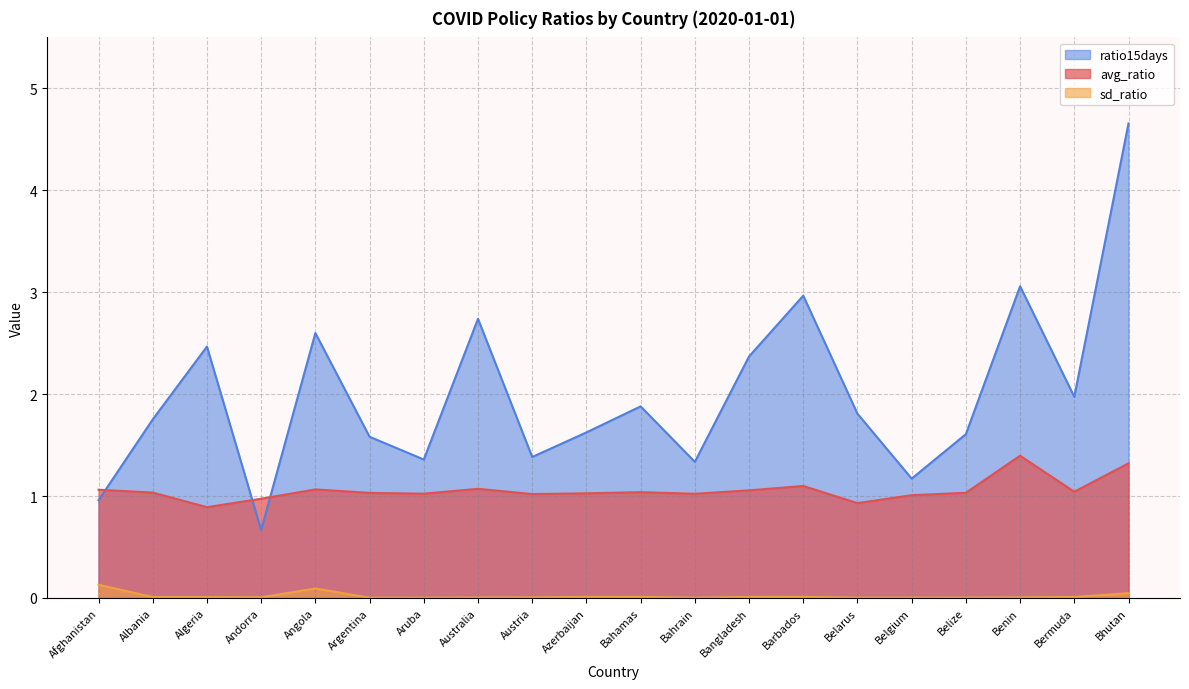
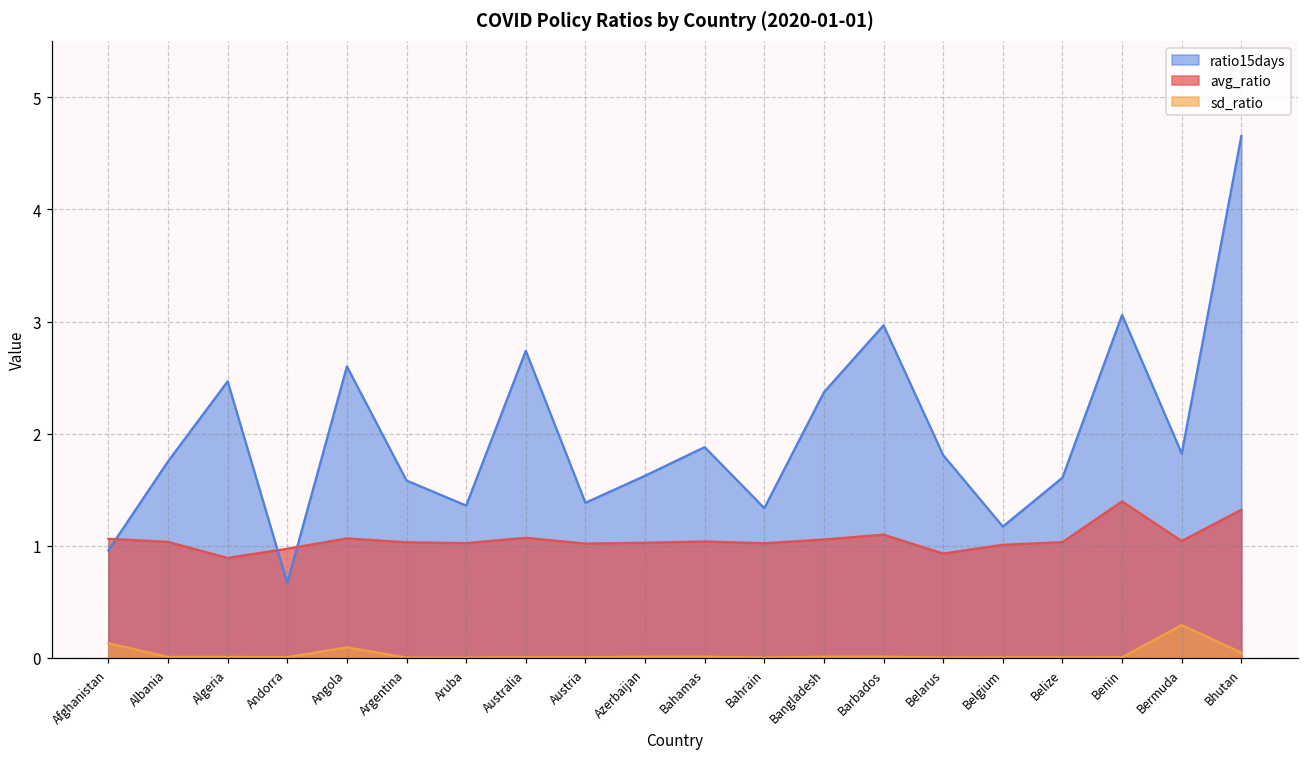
ratio15days, Bermuda: 1.97 -> 1.82
sd_ratio, Bermuda: 0.01 -> 0.29
